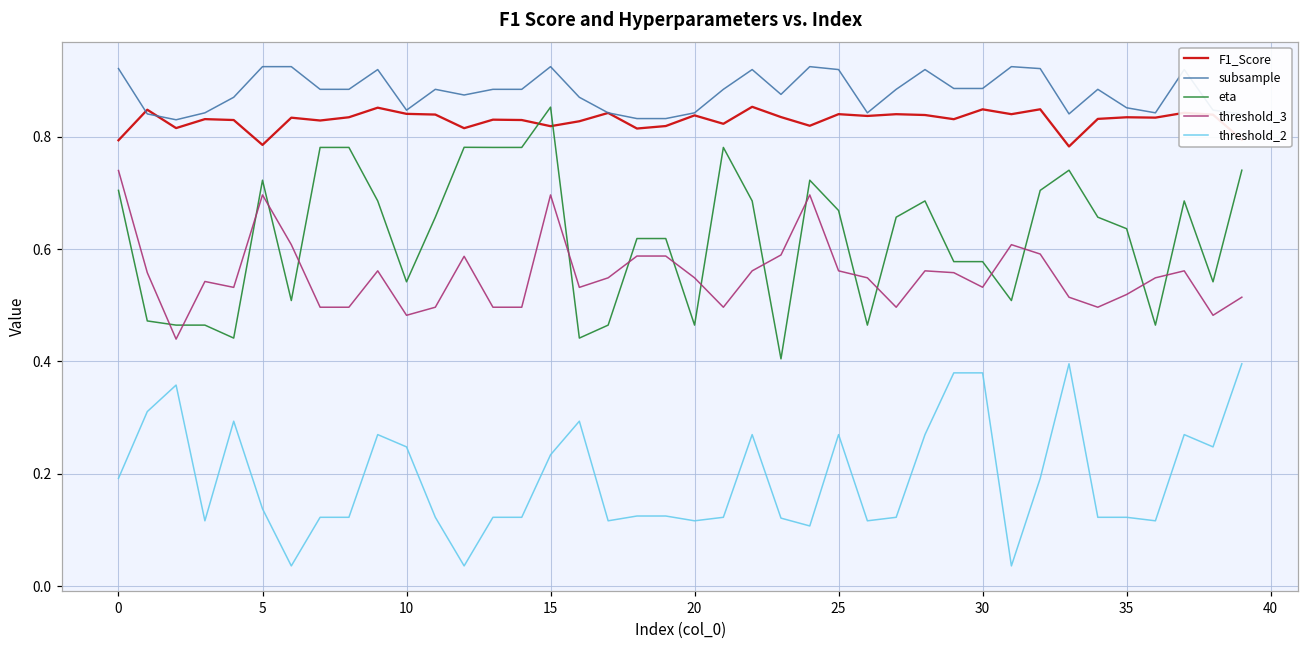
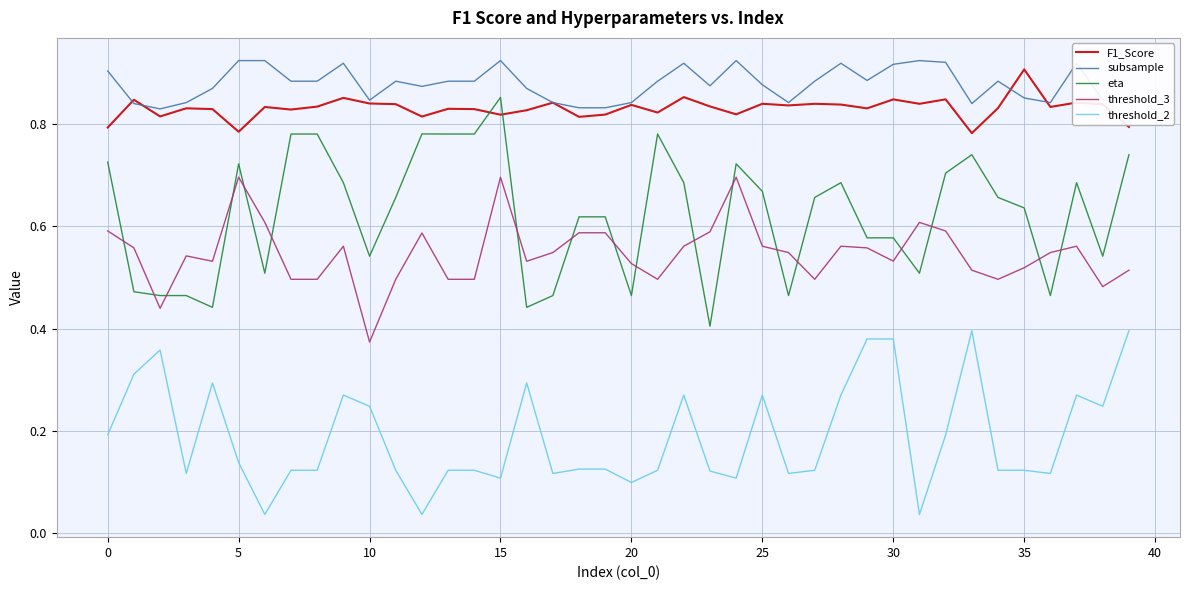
subsample, 0: 0.92 -> 0.90
eta, 0: 0.70 -> 0.73
threshold_3, 0: 0.74 -> 0.59
threshold_3, 10: 0.48 -> 0.37
threshold_2, 15: 0.23 -> 0.11
threshold_3, 20: 0.55 -> 0.53
threshold_2, 20: 0.12 -> 0.10
subsample, 25: 0.92 -> 0.88
subsample, 30: 0.89 -> 0.92
F1_Score, 35: 0.83 -> 0.91
